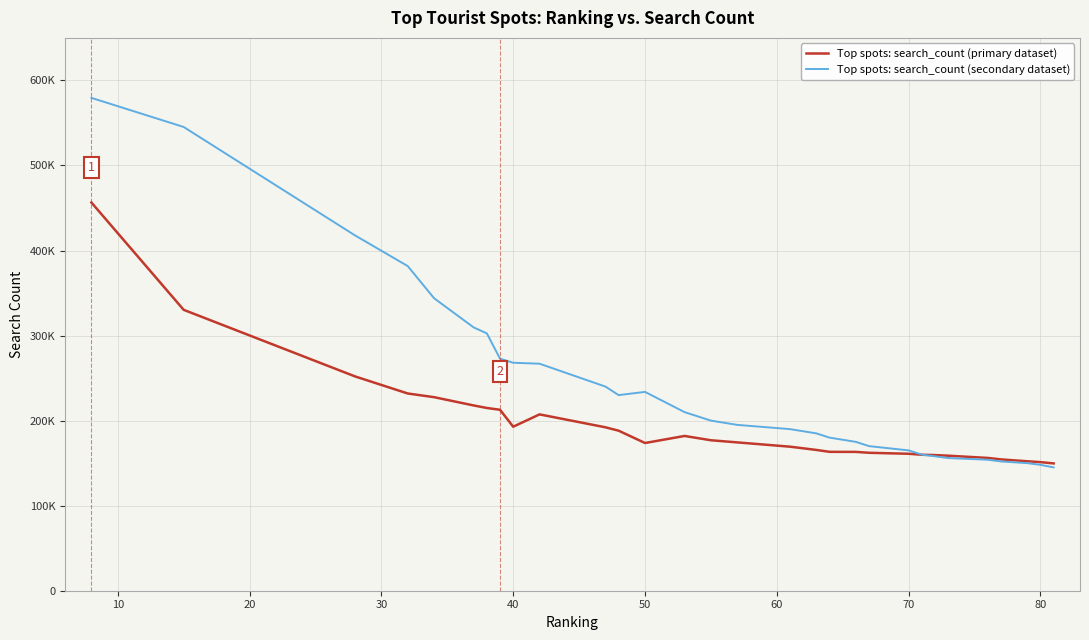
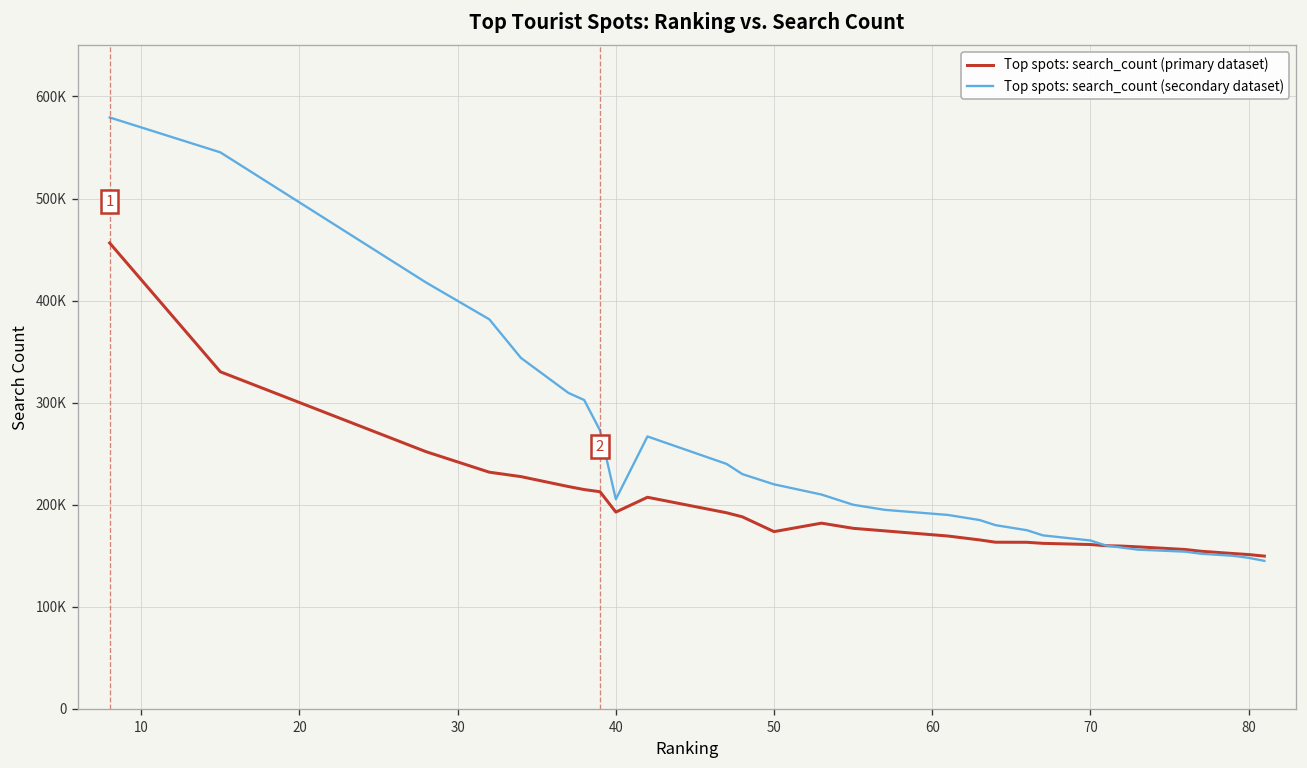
Top spots: search_count (secondary dataset), 40: 270000 -> 210000
Top spots: search_count (secondary dataset), 50: 230000 -> 220000
